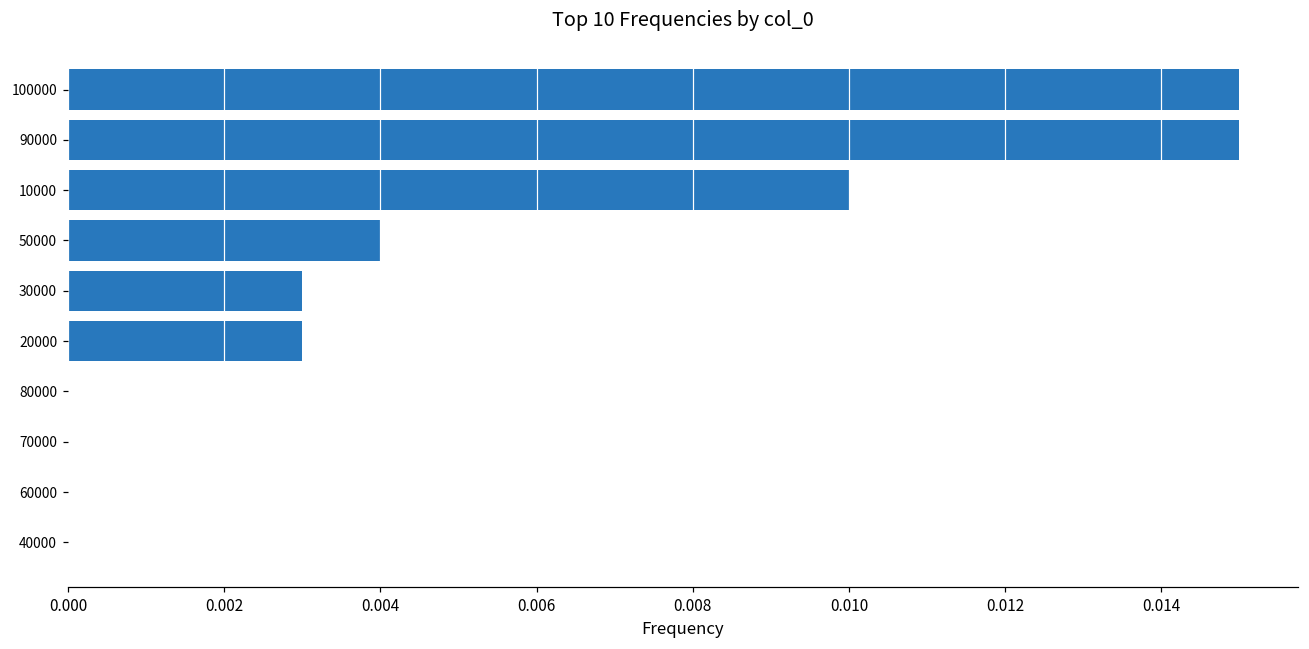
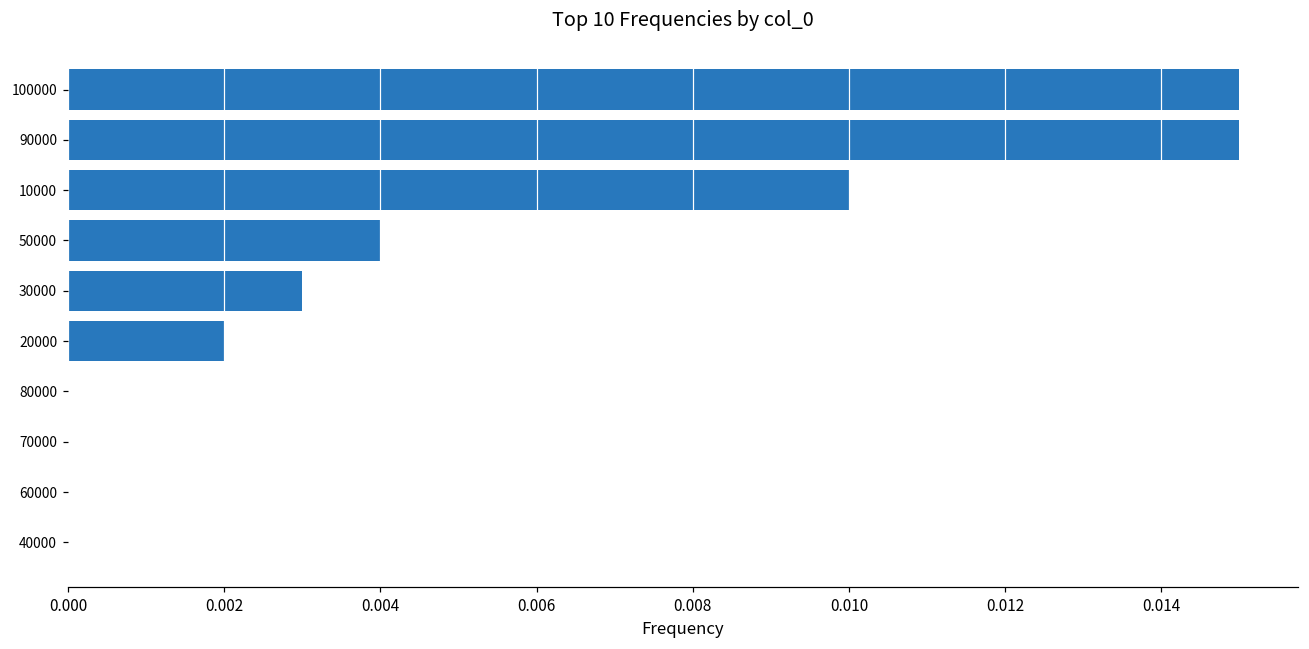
20000: 0.003 -> 0.002
